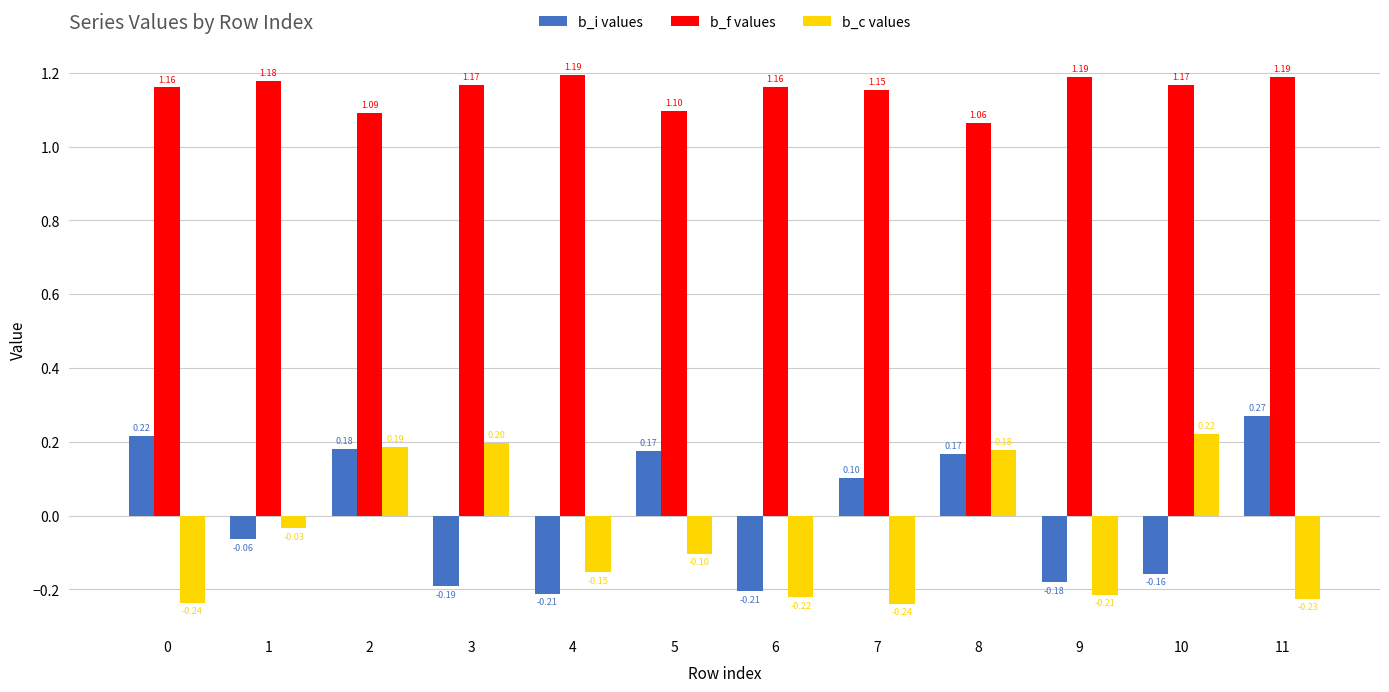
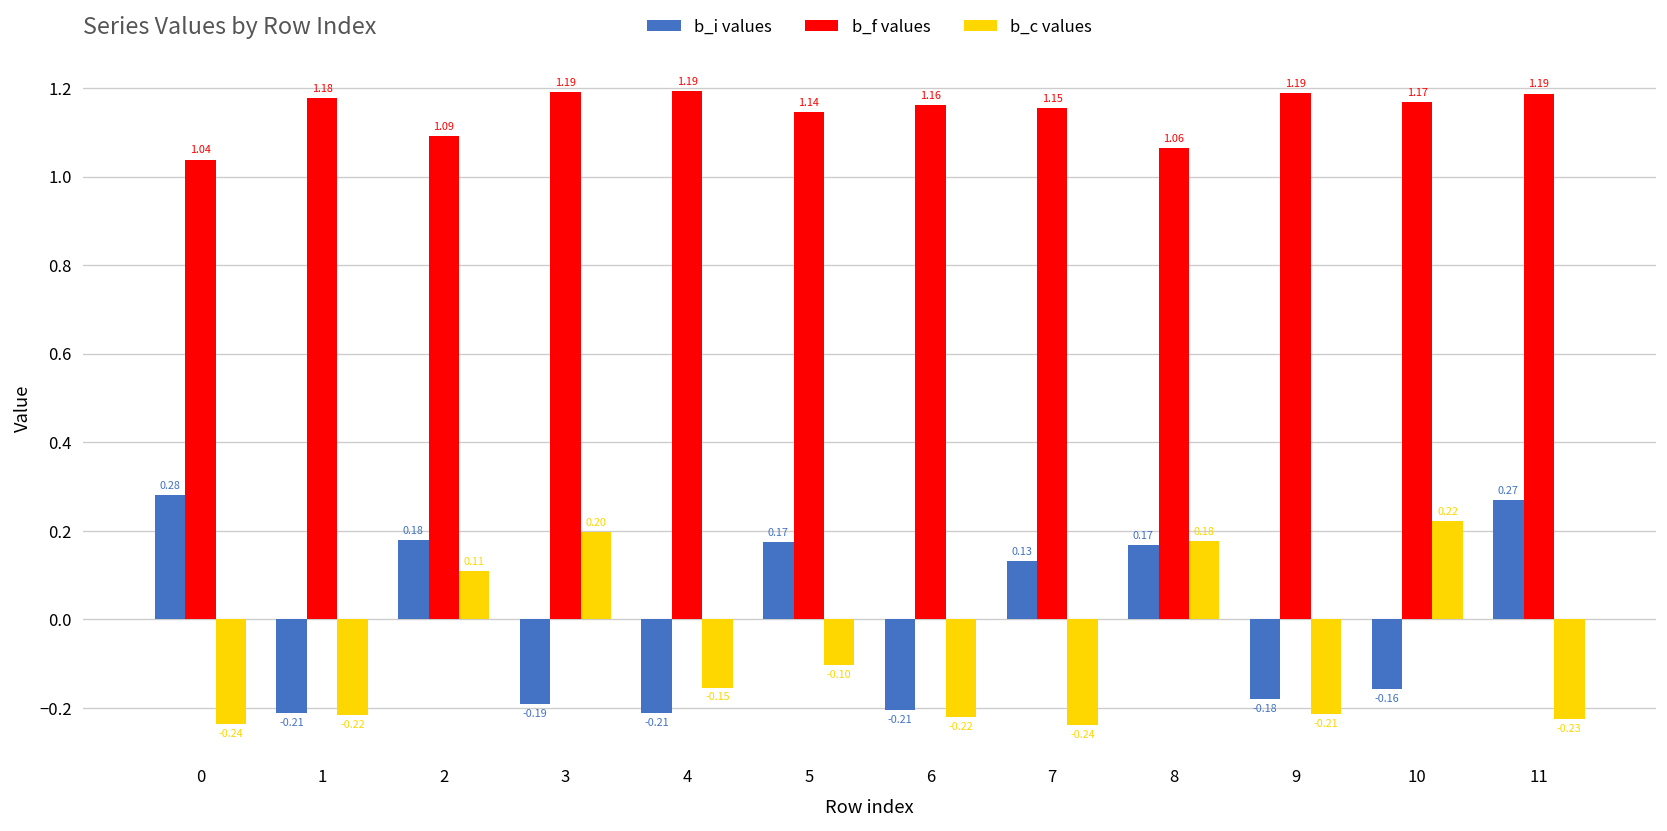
b_i values, 0: 0.22 -> 0.28
b_f values, 0: 1.16 -> 1.04
b_i values, 1: -0.06 -> -0.21
b_c values, 1: -0.03 -> -0.22
b_c values, 2: 0.19 -> 0.11
b_f values, 3: 1.17 -> 1.19
b_f values, 5: 1.10 -> 1.14
b_i values, 7: 0.10 -> 0.13
